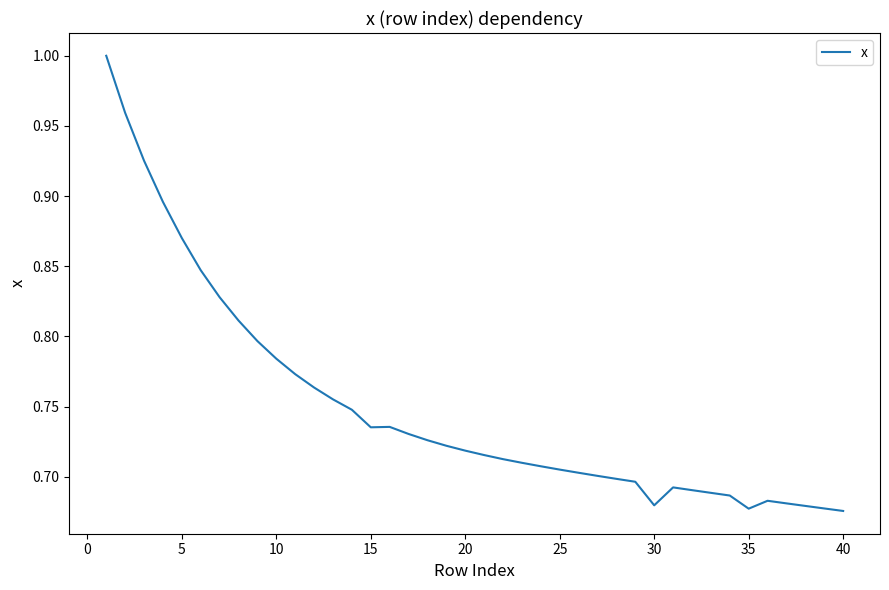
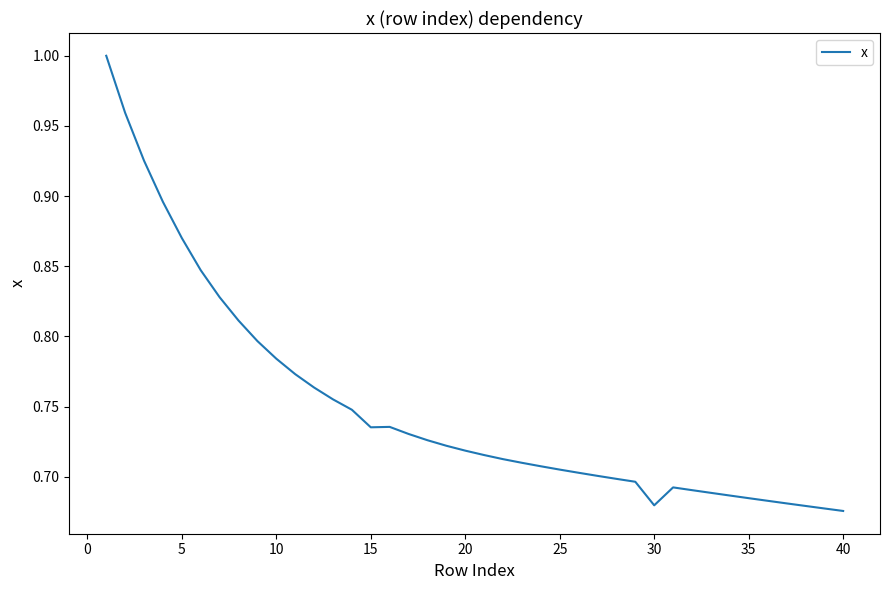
35: 0.677 -> 0.685
